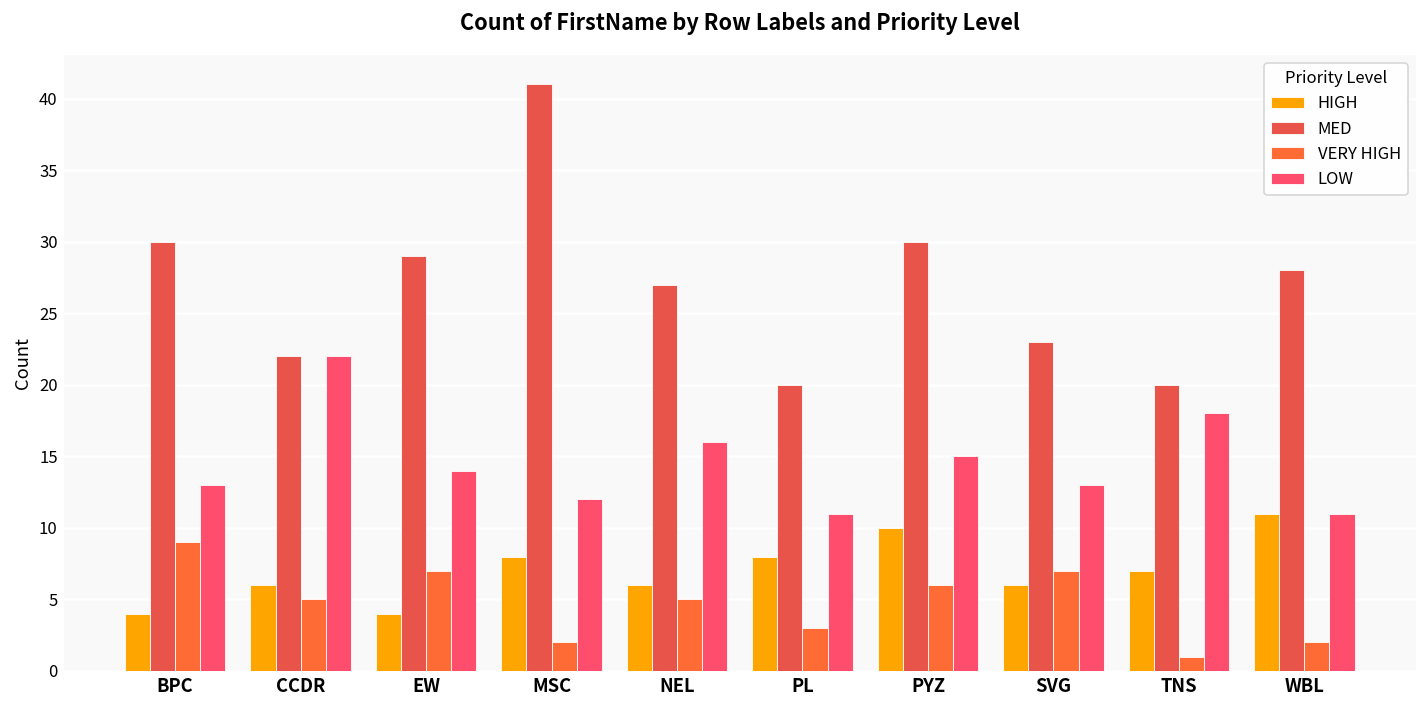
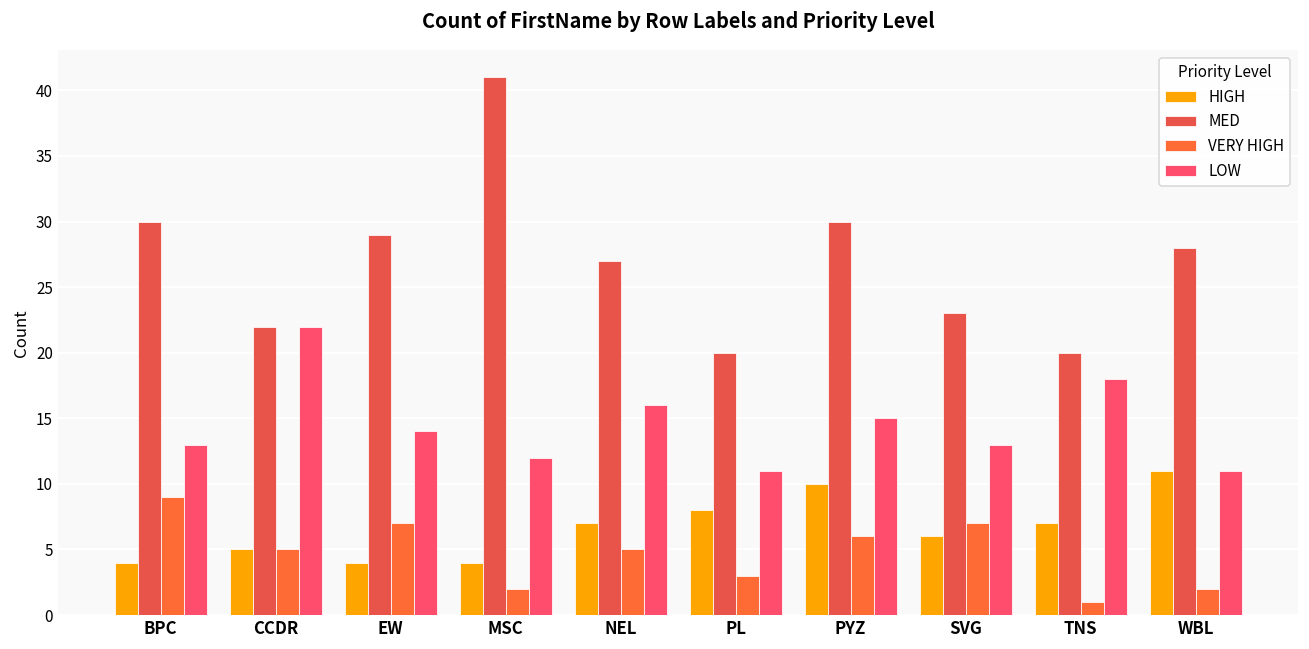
HIGH, CCDR: 6 -> 5
HIGH, MSC: 8 -> 4
HIGH, NEL: 6 -> 7
